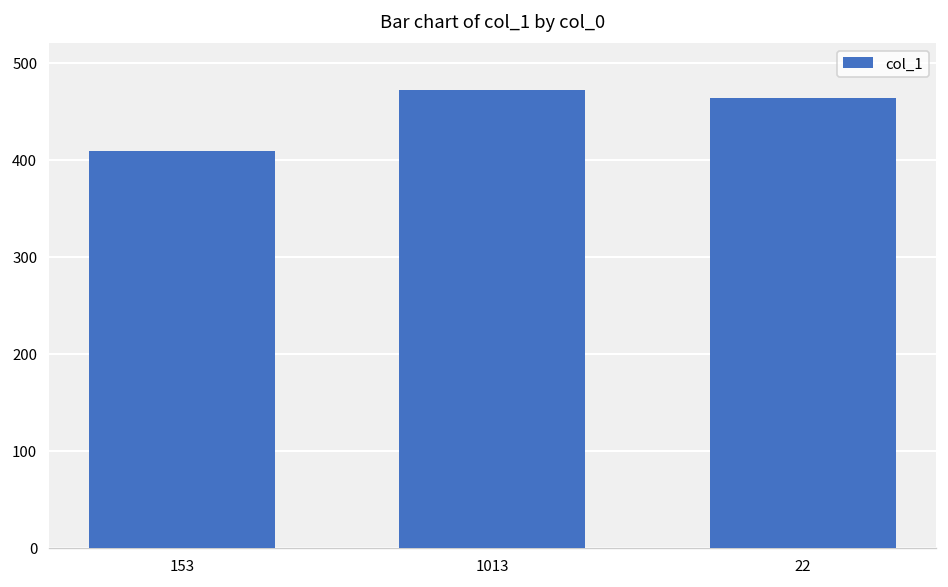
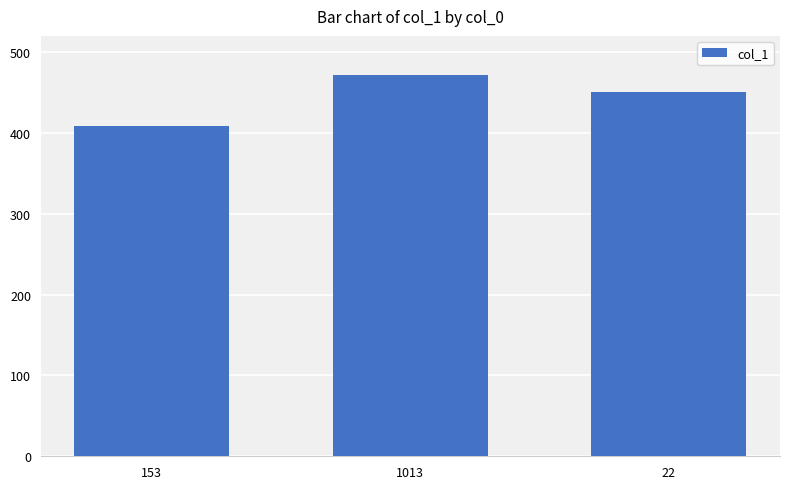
22: 460 -> 450
